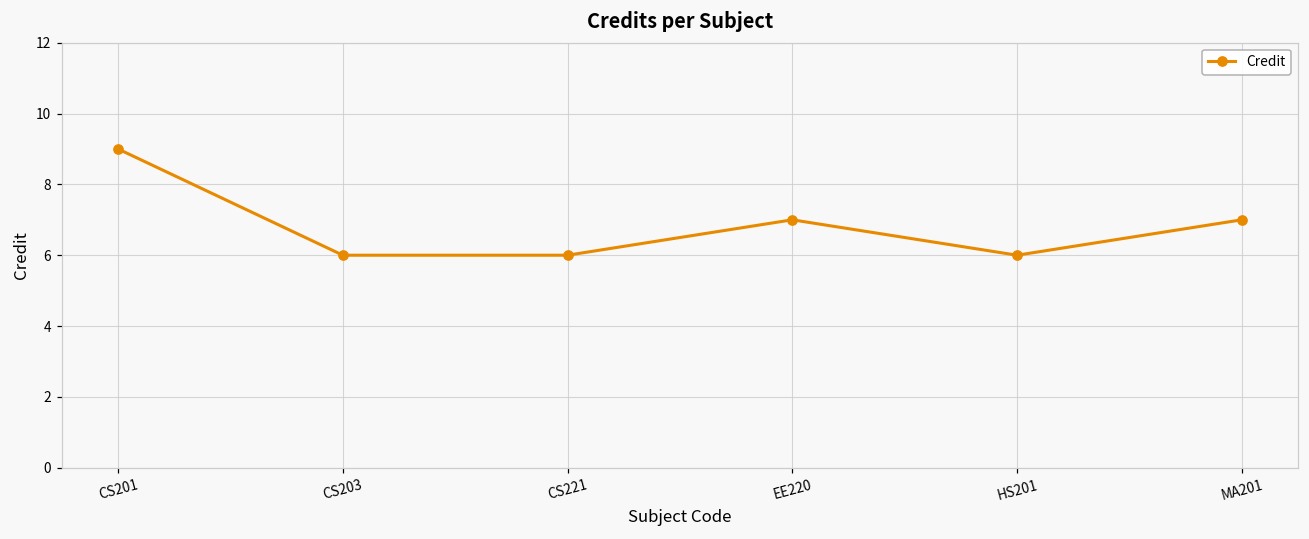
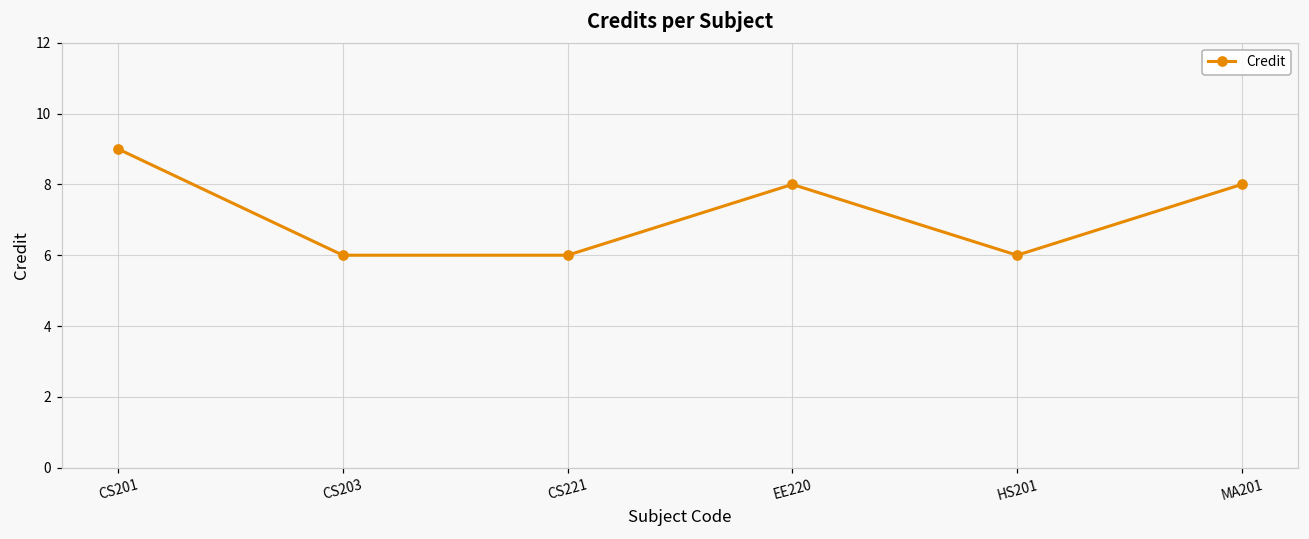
EE220: 7 -> 8
MA201: 7 -> 8
